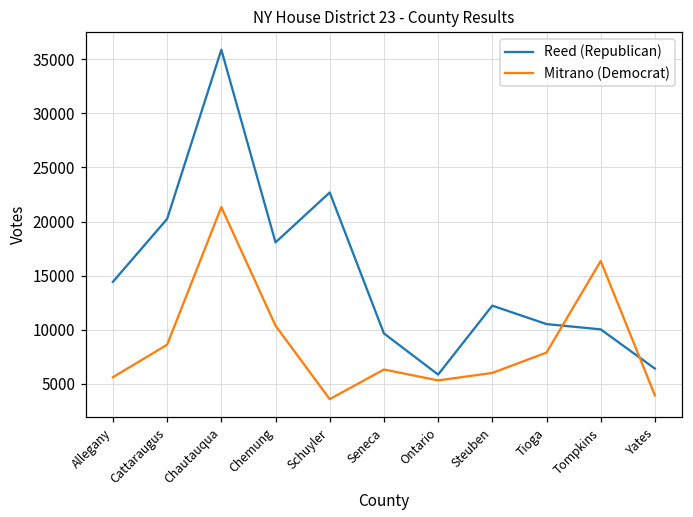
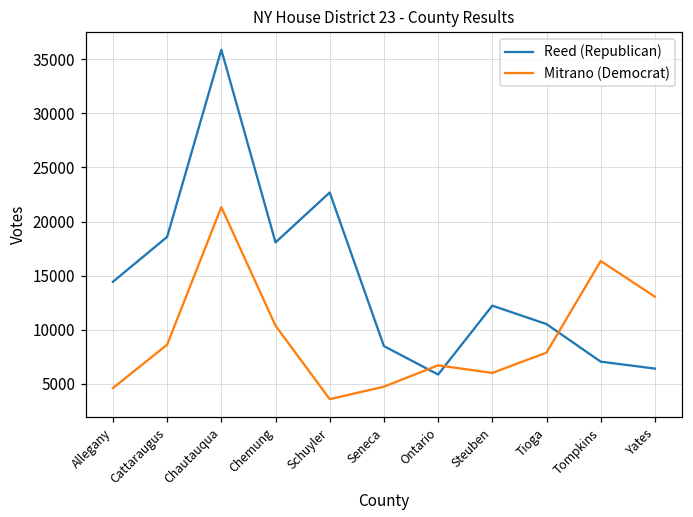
Mitrano (Democrat), Allegany: 6000 -> 5000
Reed (Republican), Cattaraugus: 20000 -> 19000
Reed (Republican), Seneca: 10000 -> 8000
Mitrano (Democrat), Seneca: 6000 -> 5000
Mitrano (Democrat), Ontario: 5000 -> 7000
Reed (Republican), Tompkins: 10000 -> 7000
Mitrano (Democrat), Yates: 4000 -> 13000
